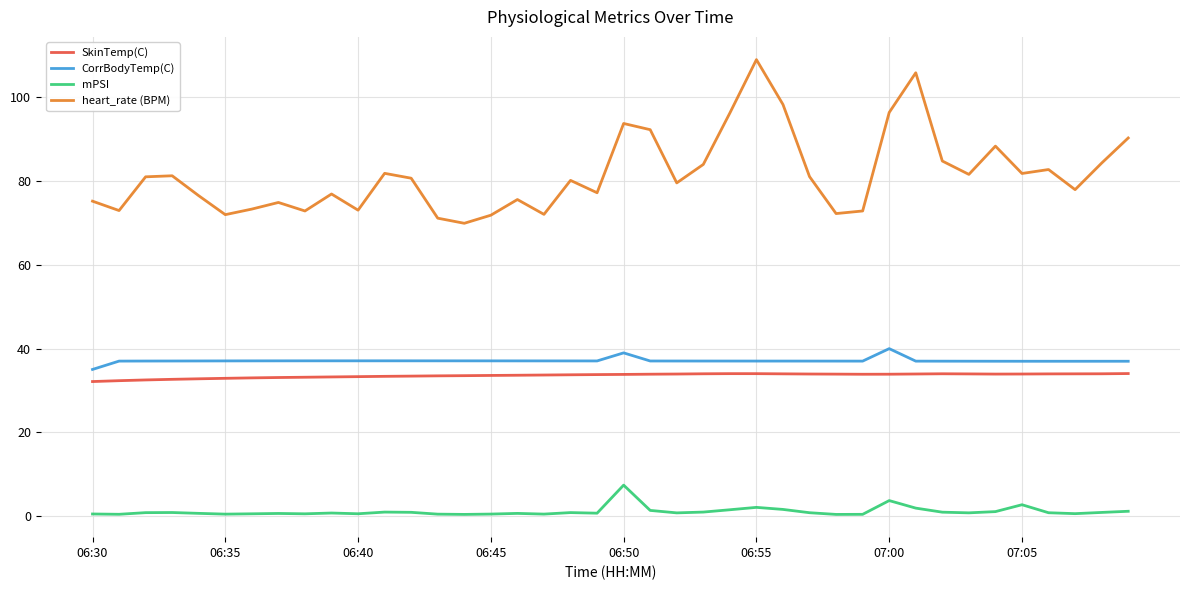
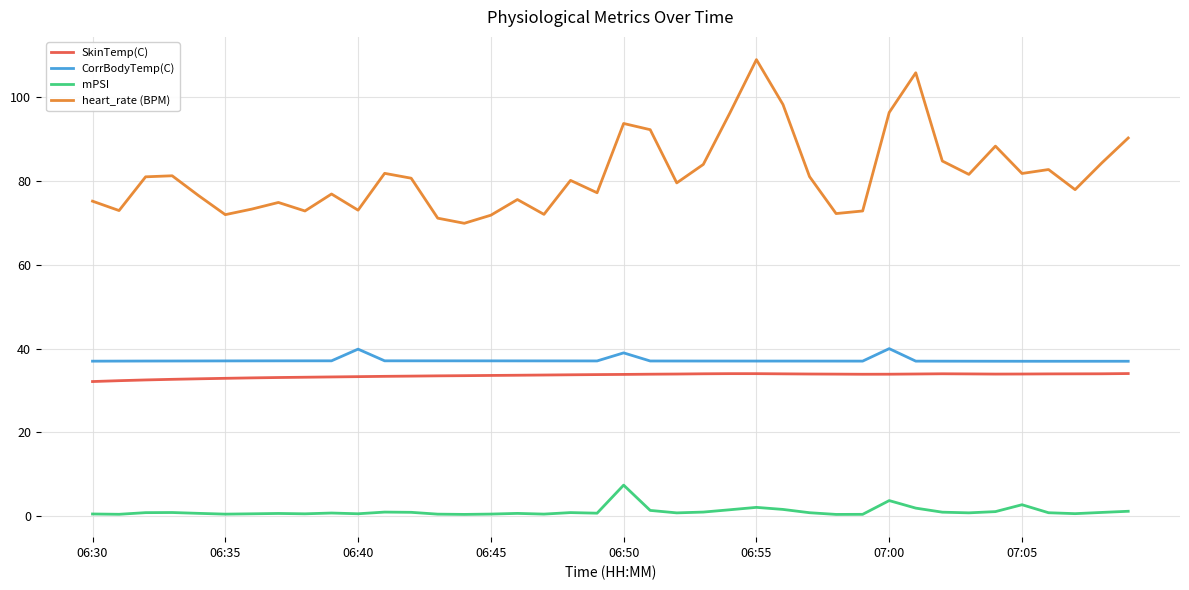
CorrBodyTemp(C), 06:30: 35 -> 37
CorrBodyTemp(C), 06:40: 37 -> 40
